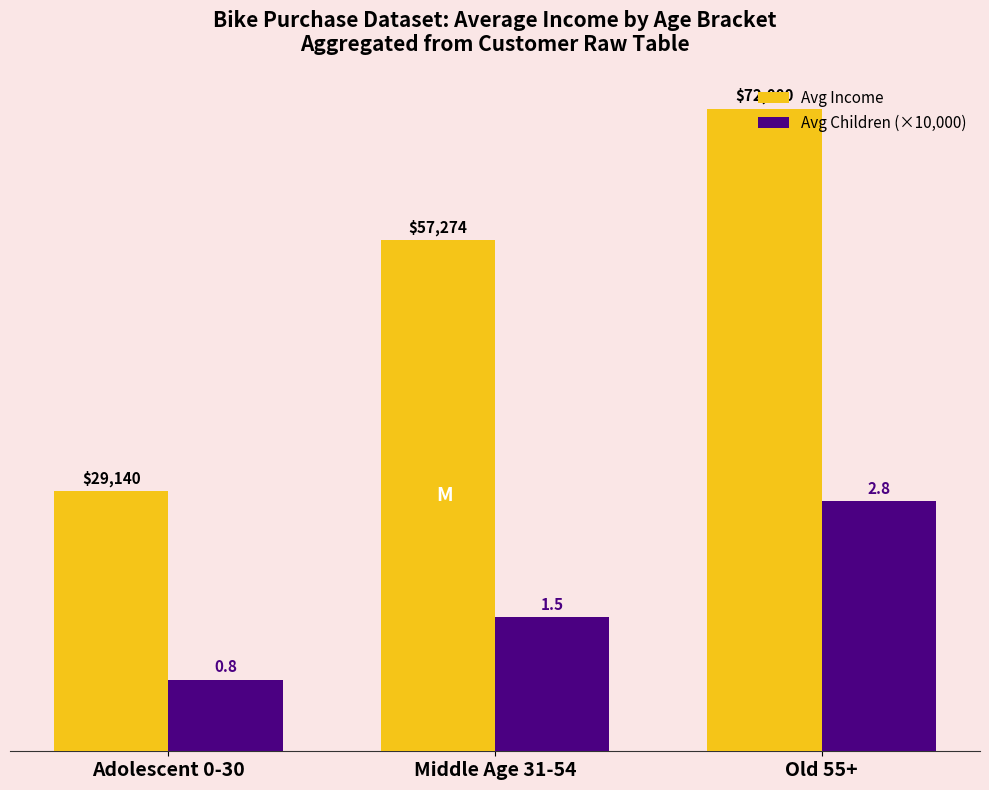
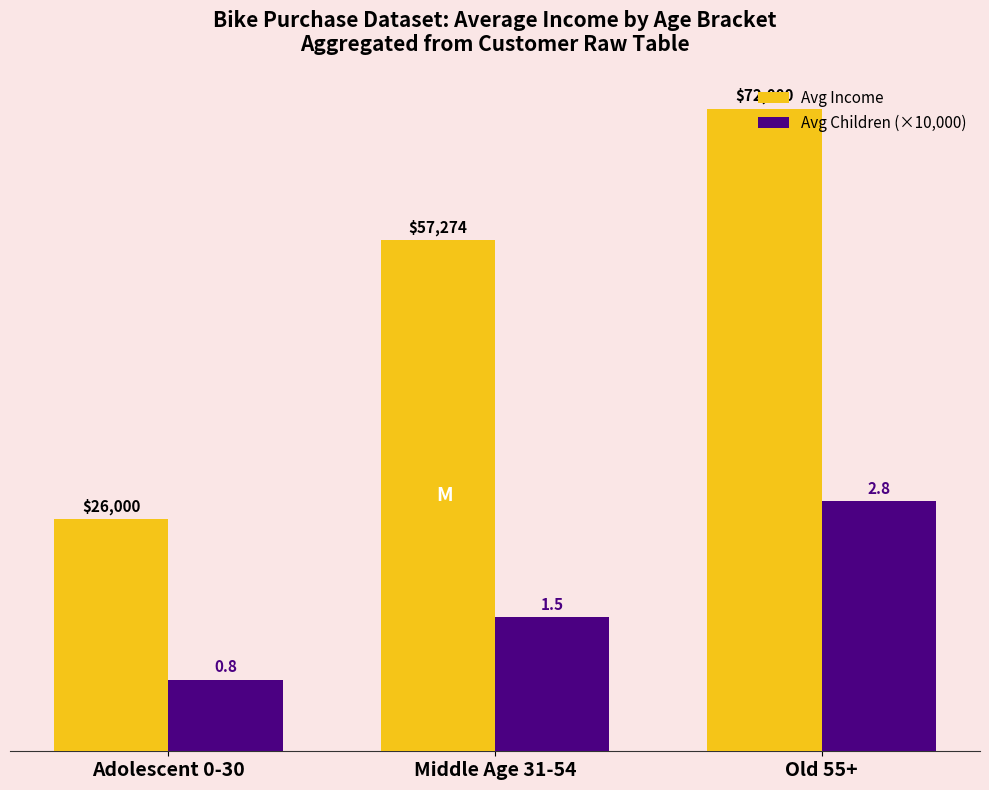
Avg Income, Adolescent 0-30: $29,140 -> $26,000
